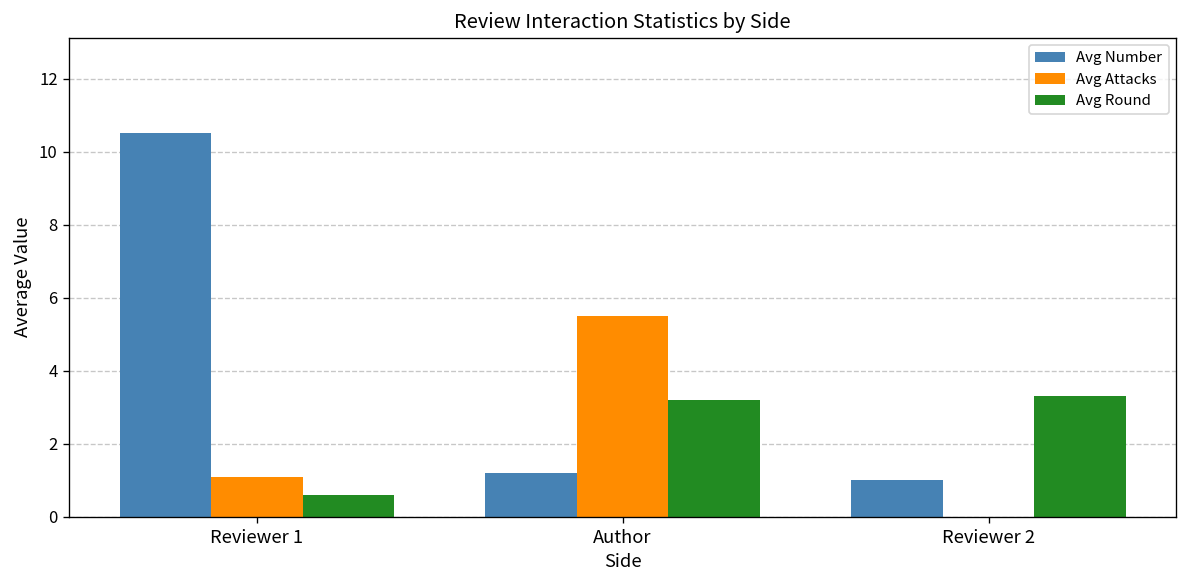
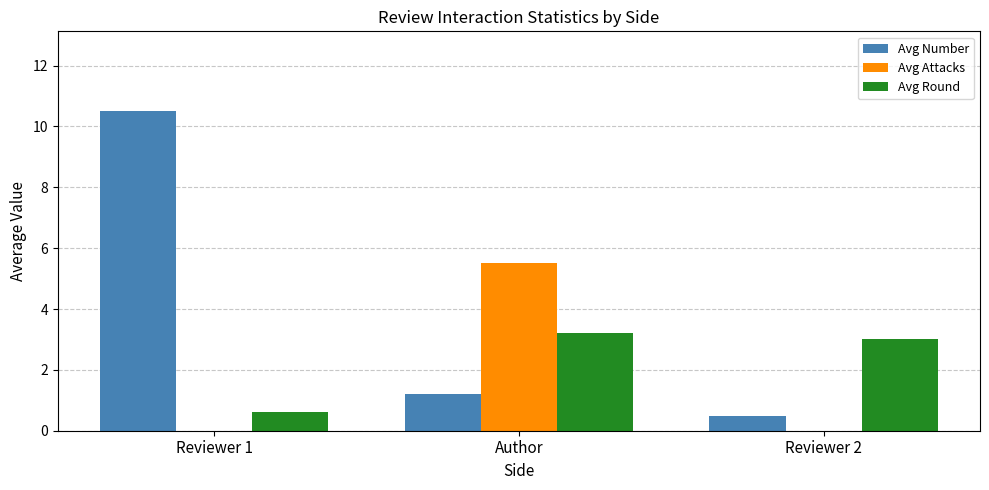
Avg Attacks, Reviewer 1: 1.1 -> 0.0
Avg Number, Reviewer 2: 1.0 -> 0.5
Avg Round, Reviewer 2: 3.3 -> 3.0
